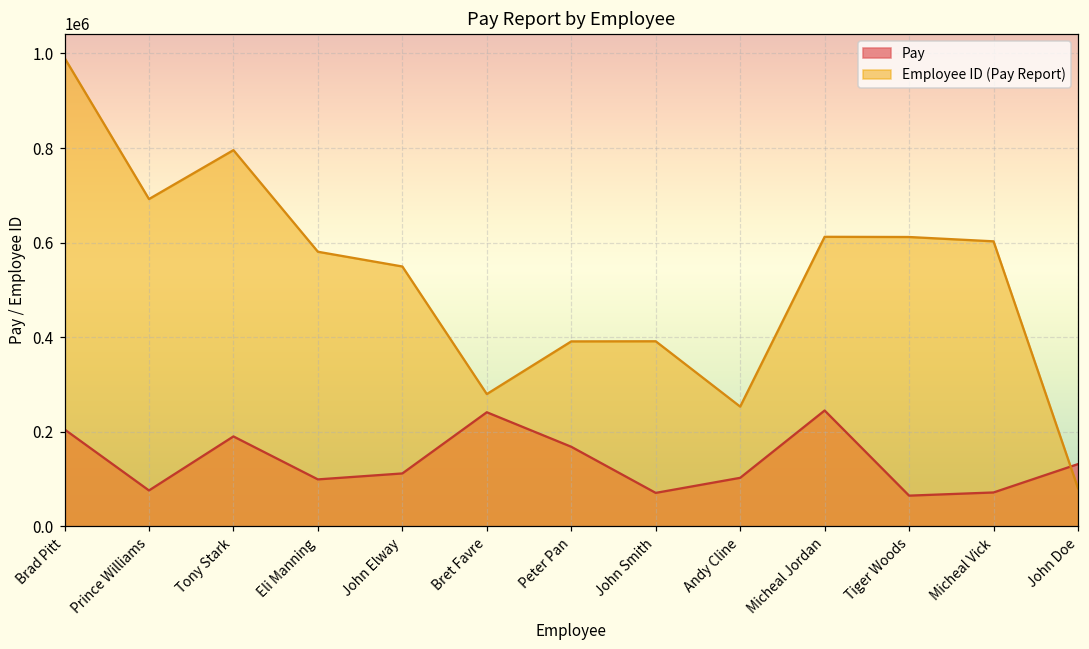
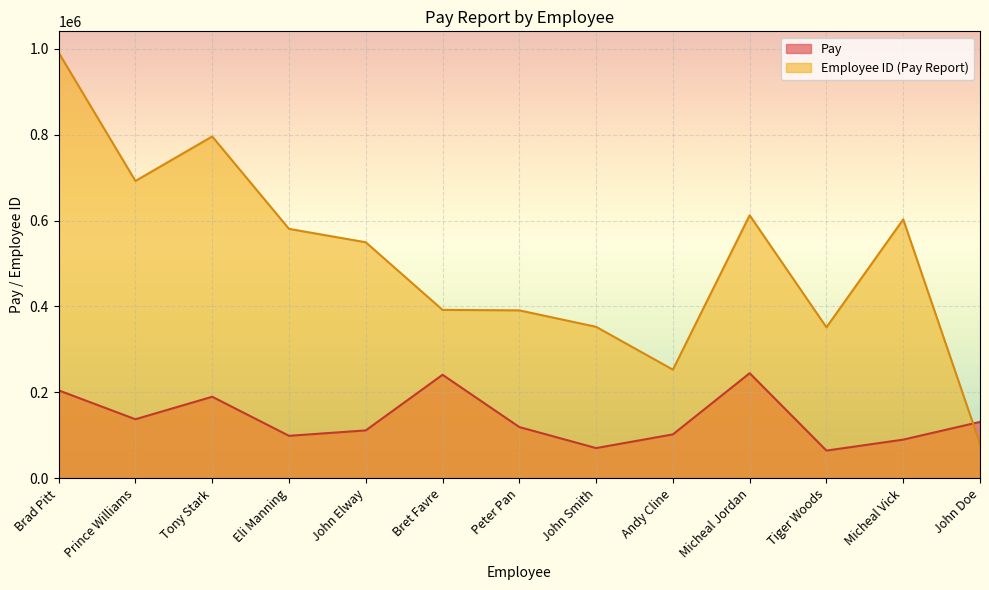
Pay, Prince Williams: 80000 -> 140000
Employee ID (Pay Report), Bret Favre: 280000 -> 390000
Pay, Peter Pan: 170000 -> 120000
Employee ID (Pay Report), John Smith: 390000 -> 350000
Employee ID (Pay Report), Tiger Woods: 610000 -> 350000
Pay, Micheal Vick: 70000 -> 90000
